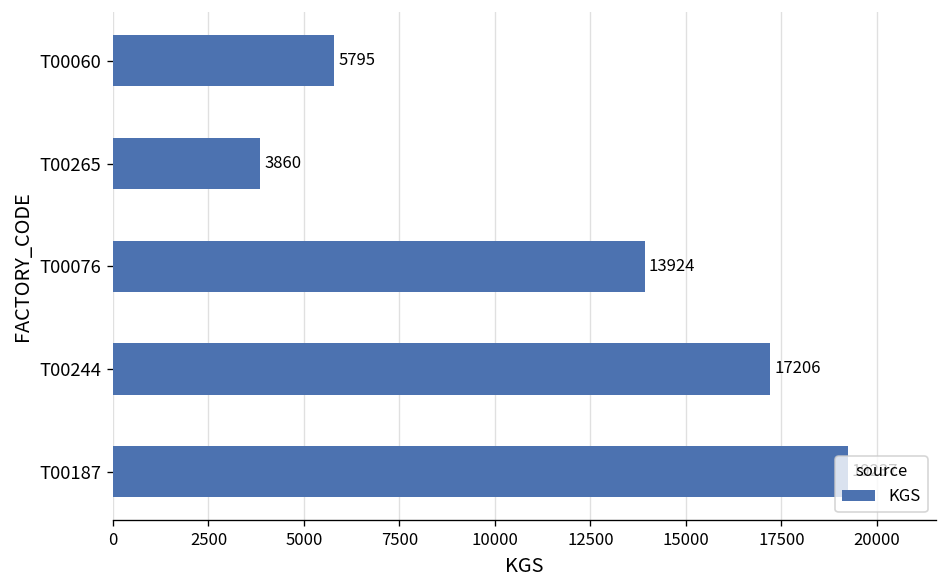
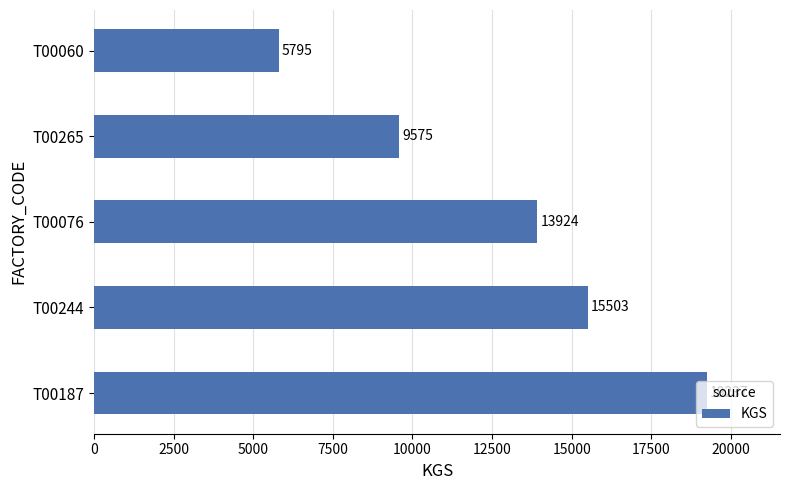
T00265: 3860 -> 9575
T00244: 17206 -> 15503
